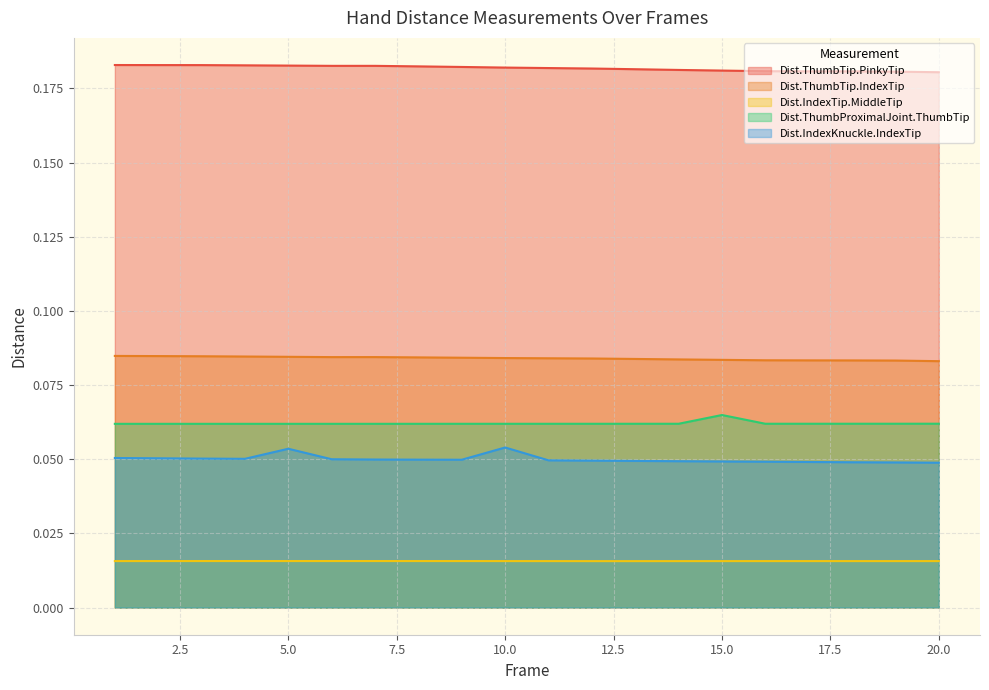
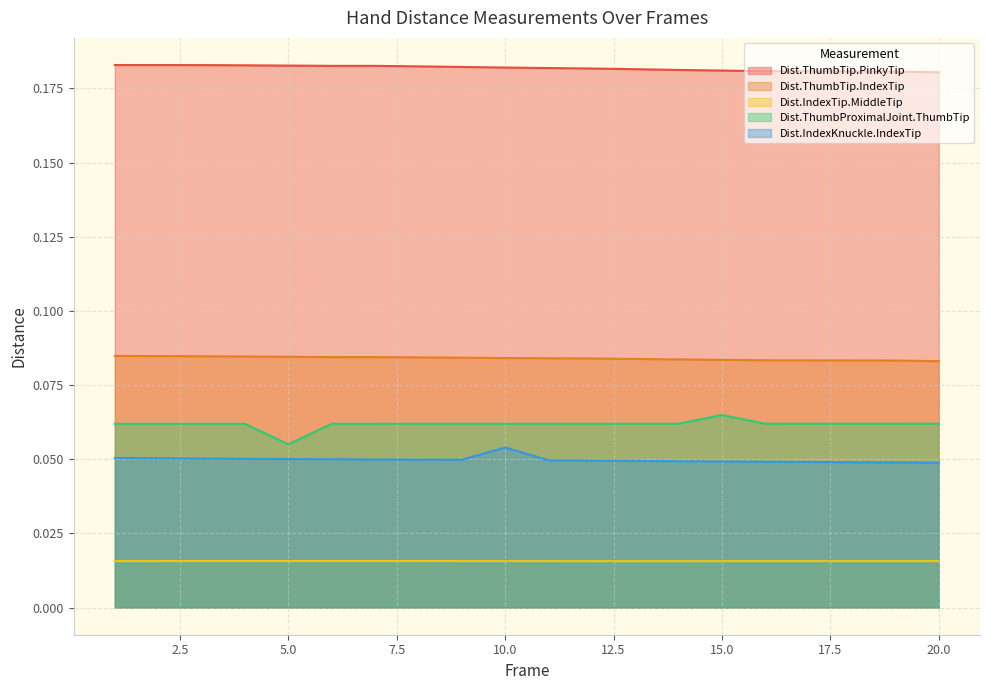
Dist.ThumbProximalJoint.ThumbTip, 5.0: 0.062 -> 0.055
Dist.IndexKnuckle.IndexTip, 5.0: 0.054 -> 0.050
